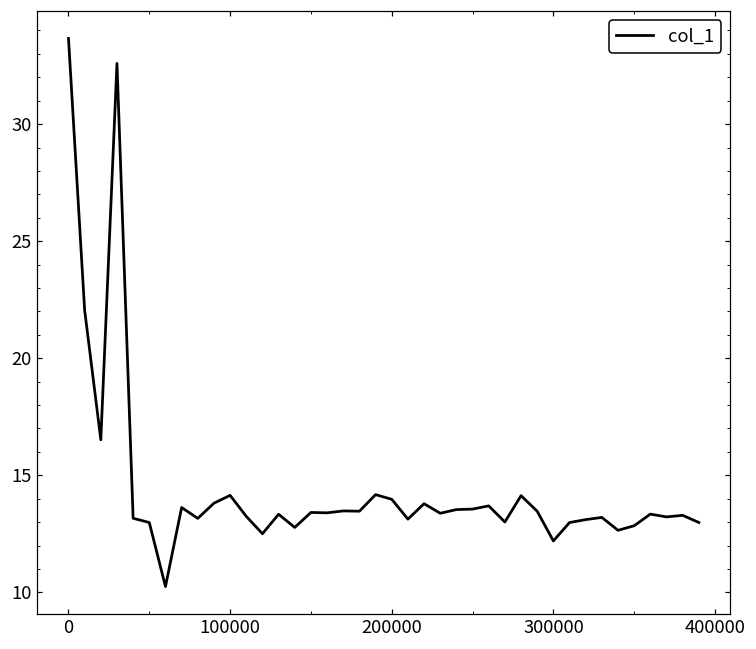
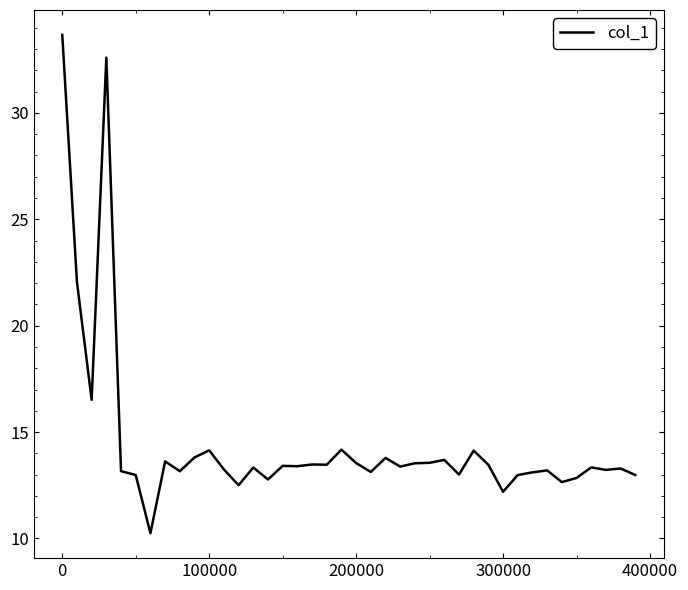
200000: 14.0 -> 13.5
